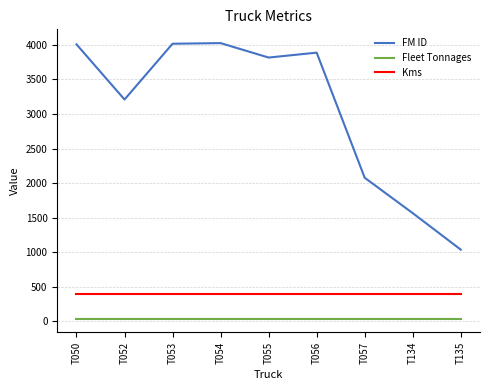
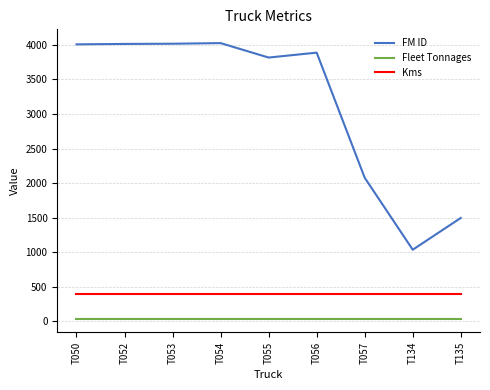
FM ID, T052: 3200 -> 4000
FM ID, T134: 1600 -> 1000
FM ID, T135: 1000 -> 1500
